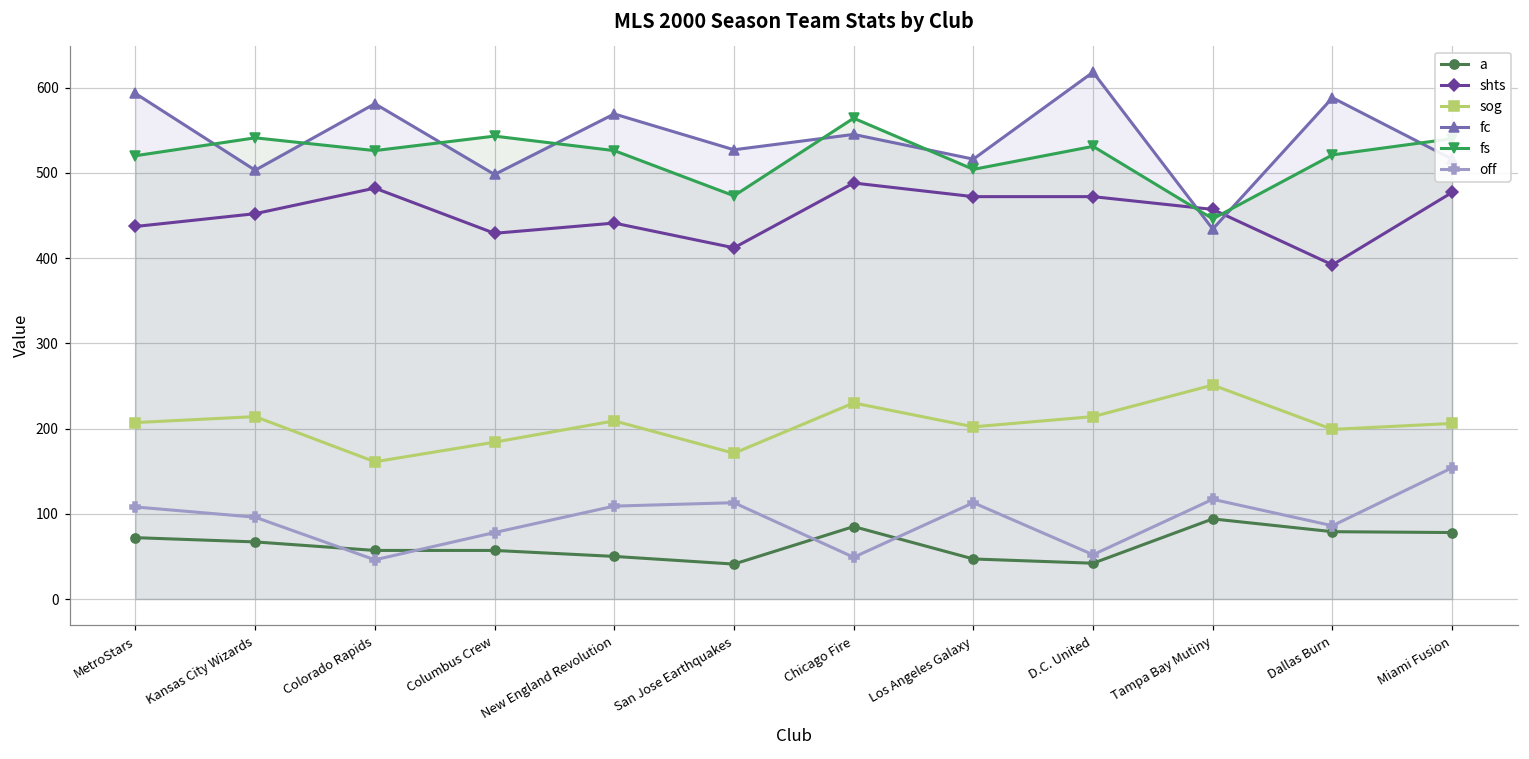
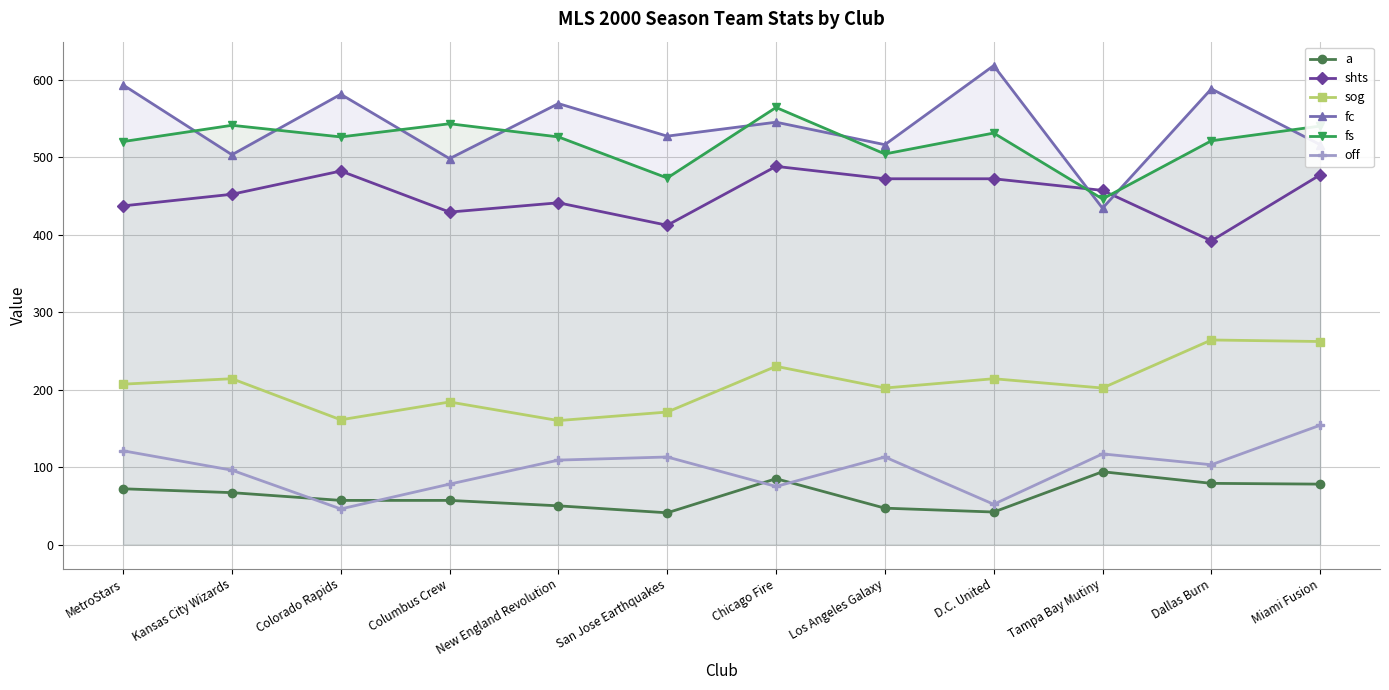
off, MetroStars: 110 -> 120
sog, New England Revolution: 210 -> 160
off, Chicago Fire: 50 -> 80
sog, Tampa Bay Mutiny: 250 -> 200
sog, Dallas Burn: 200 -> 260
off, Dallas Burn: 90 -> 100
sog, Miami Fusion: 210 -> 260
